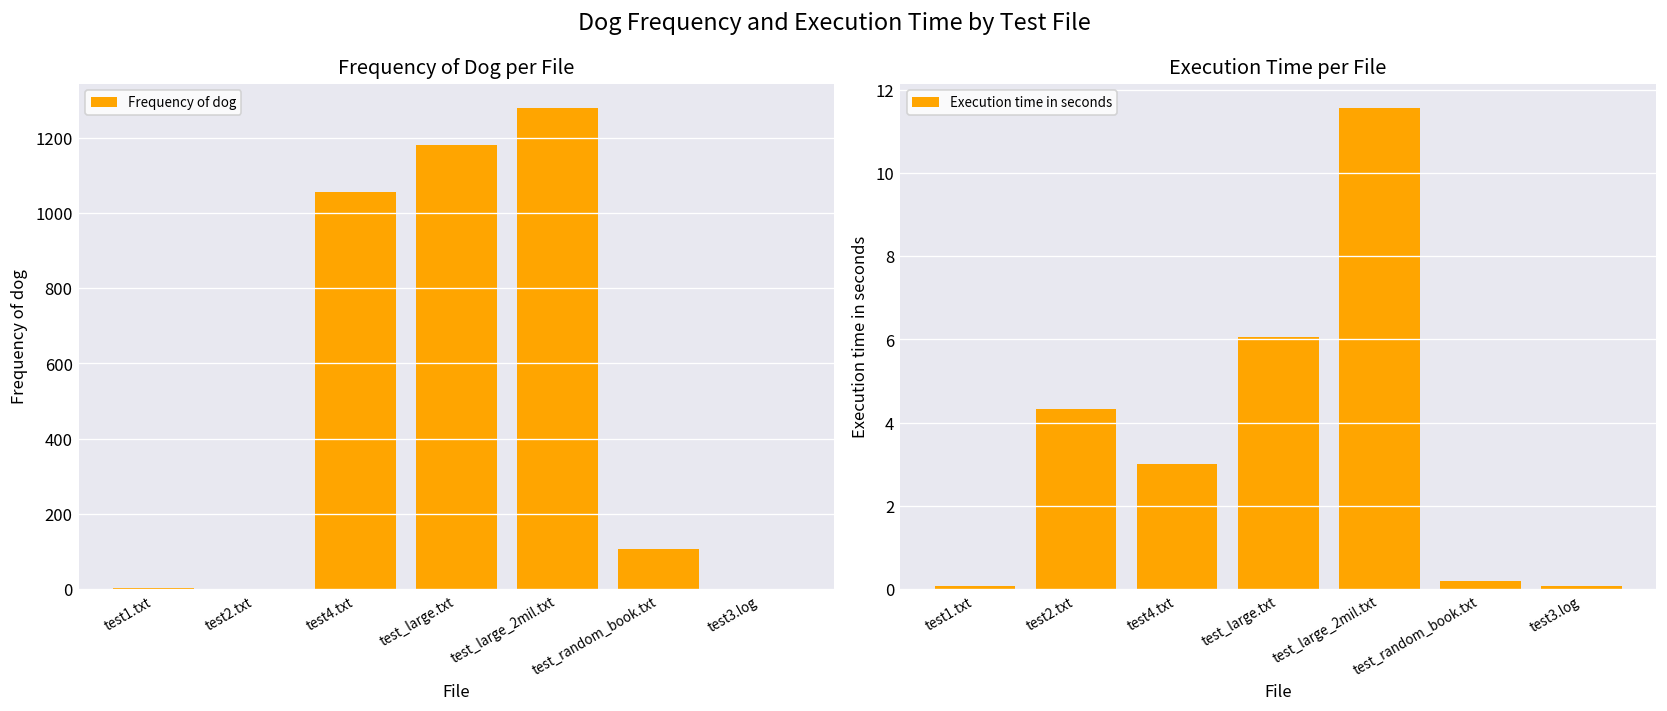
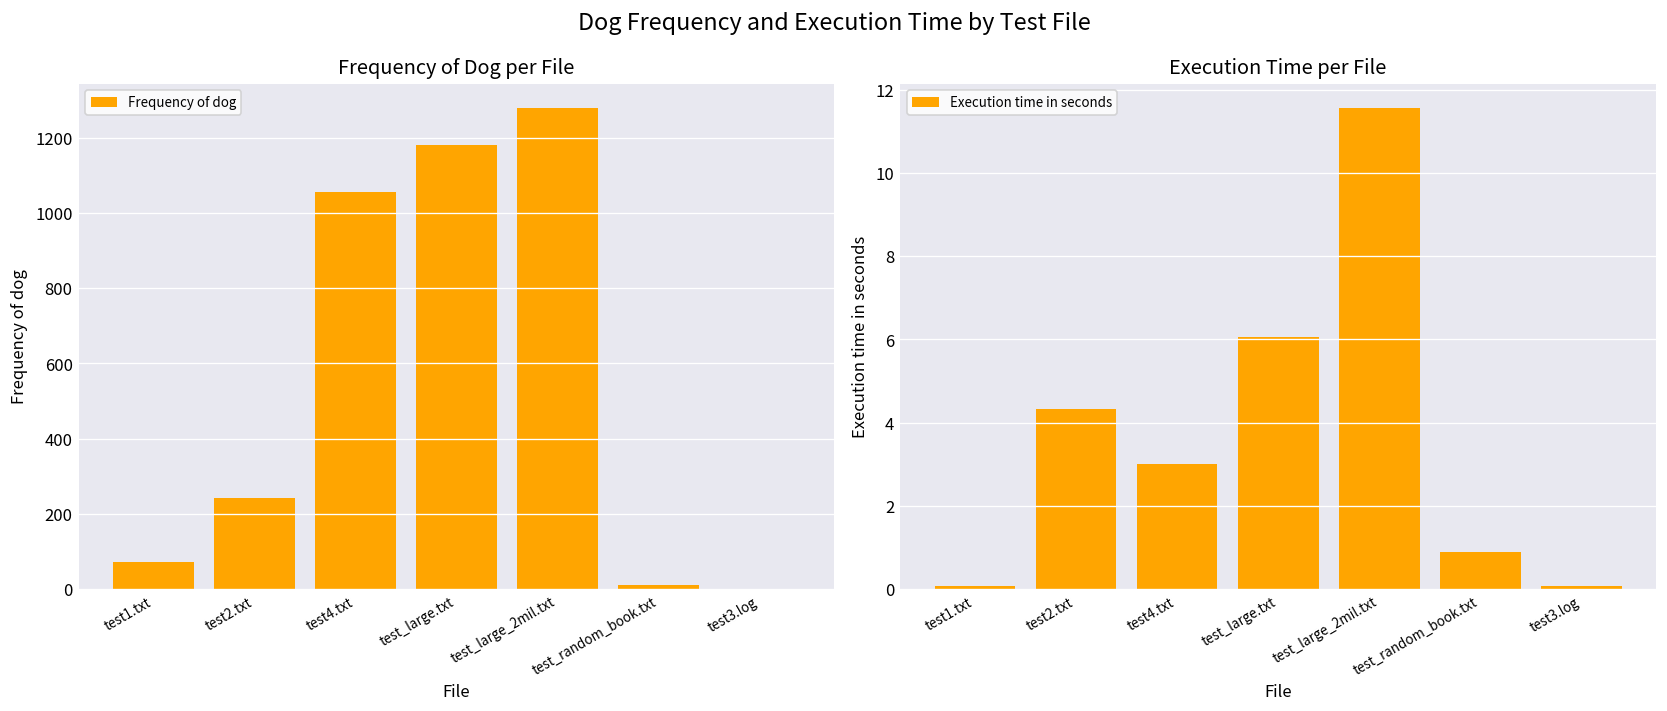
Frequency of Dog per File, test1.txt: 0 -> 70
Frequency of Dog per File, test2.txt: 0 -> 240
Frequency of Dog per File, test_random_book.txt: 110 -> 10
Execution Time per File, test_random_book.txt: 0.2 -> 0.9
